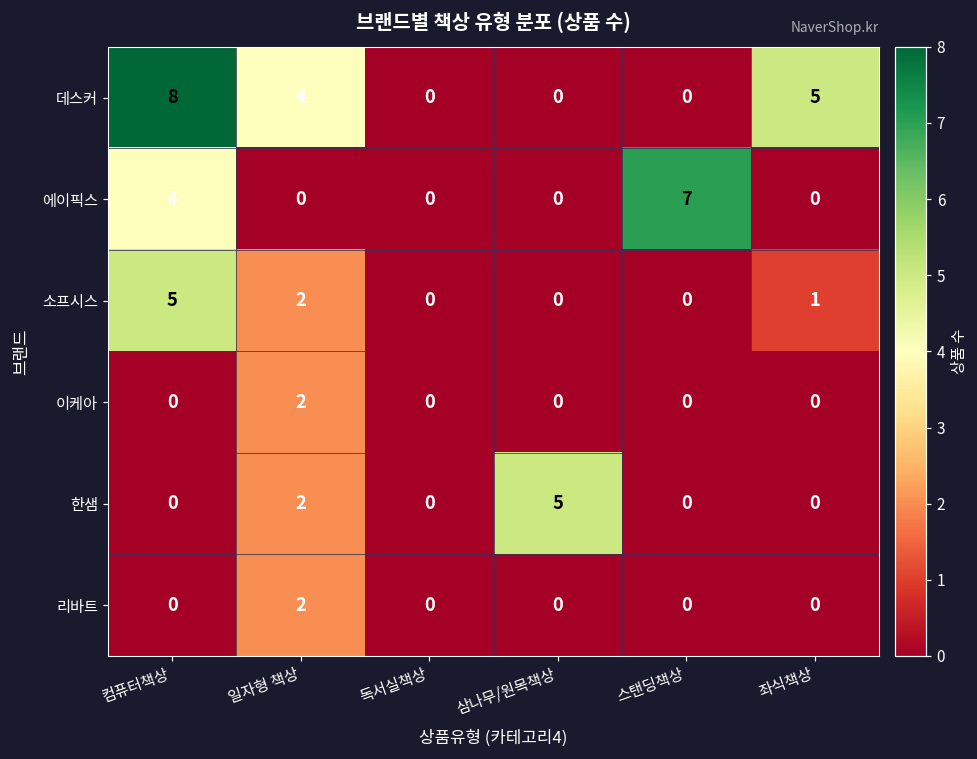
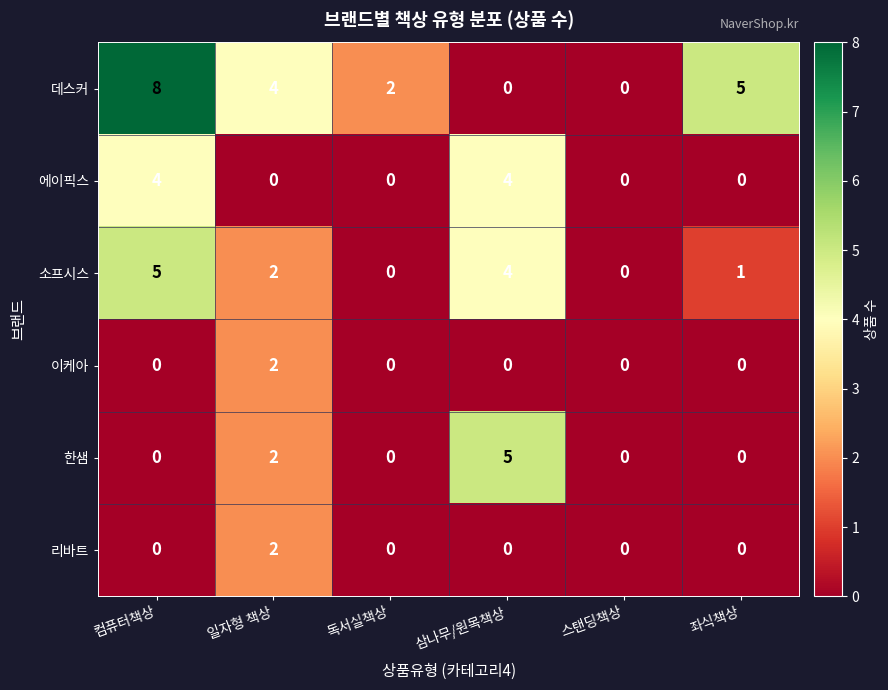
데스커, 독서실책상: 0 -> 2
에이픽스, 삼나무/원목책상: 0 -> 4
에이픽스, 스탠딩책상: 7 -> 0
소프시스, 삼나무/원목책상: 0 -> 4
